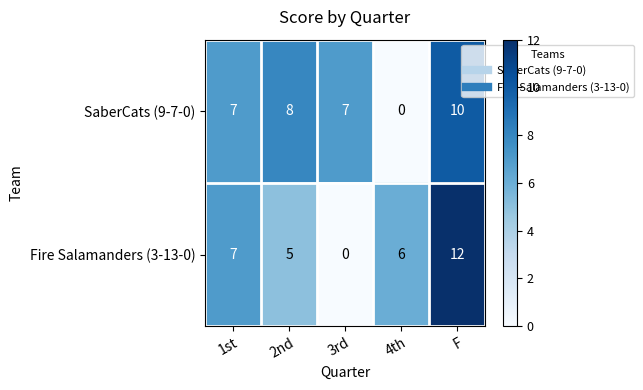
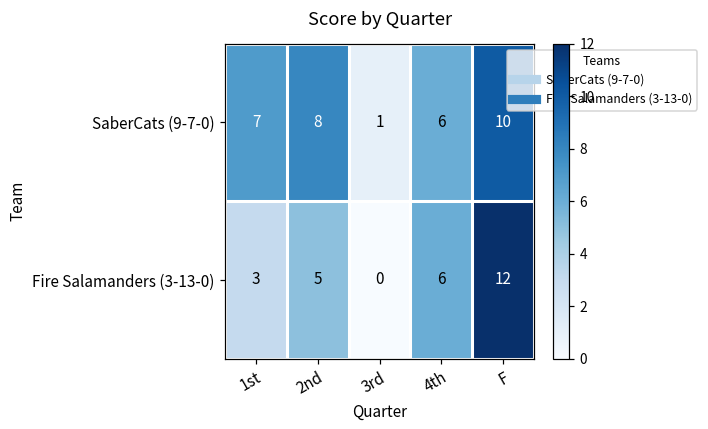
SaberCats (9-7-0), 3rd: 7 -> 1
SaberCats (9-7-0), 4th: 0 -> 6
Fire Salamanders (3-13-0), 1st: 7 -> 3
